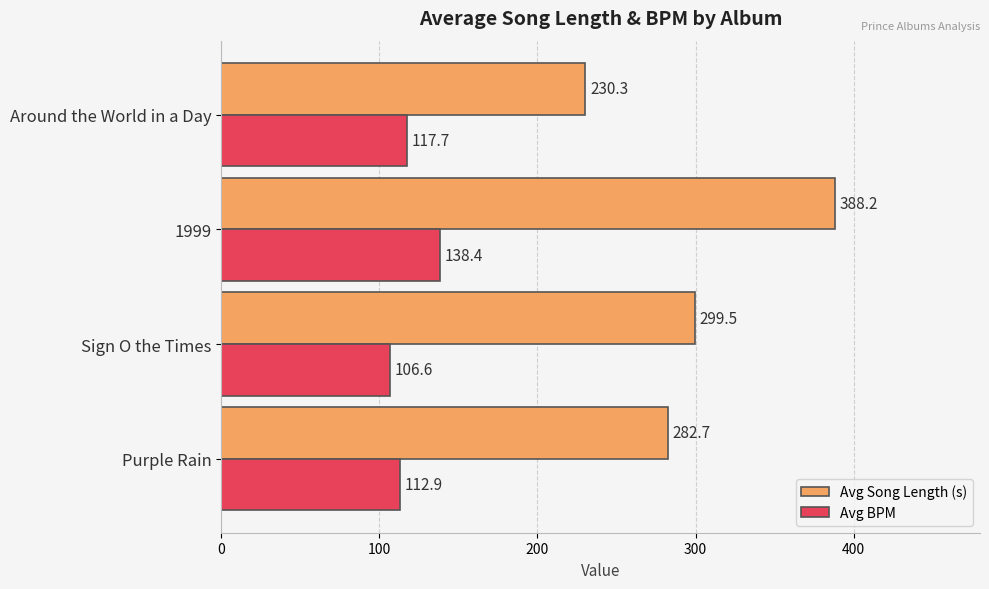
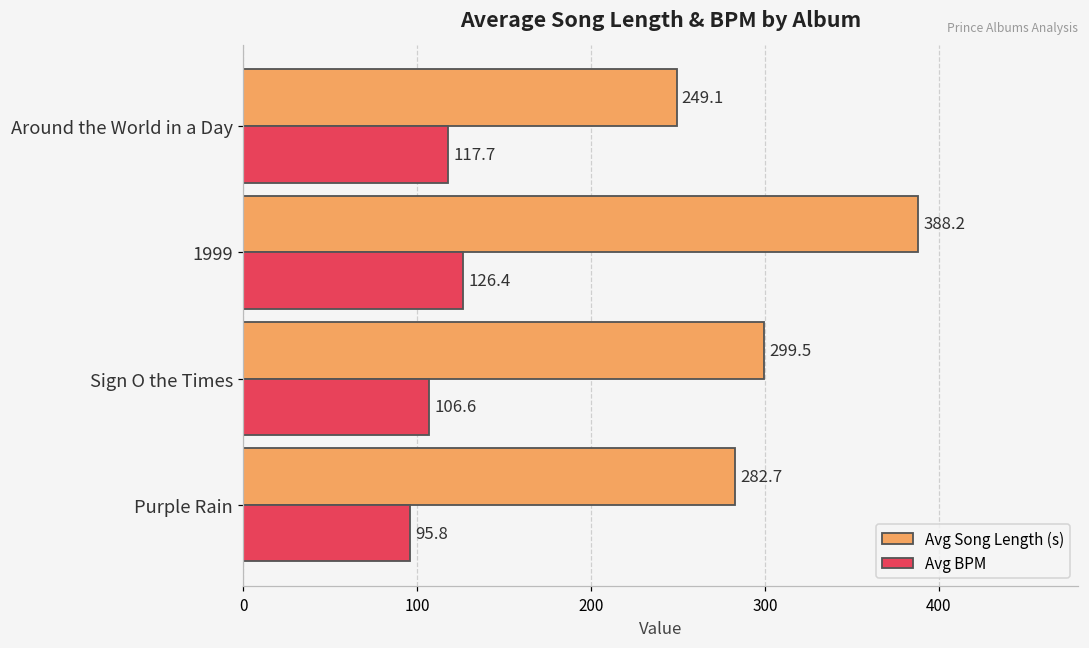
Avg Song Length (s), Around the World in a Day: 230.3 -> 249.1
Avg BPM, 1999: 138.4 -> 126.4
Avg BPM, Purple Rain: 112.9 -> 95.8
